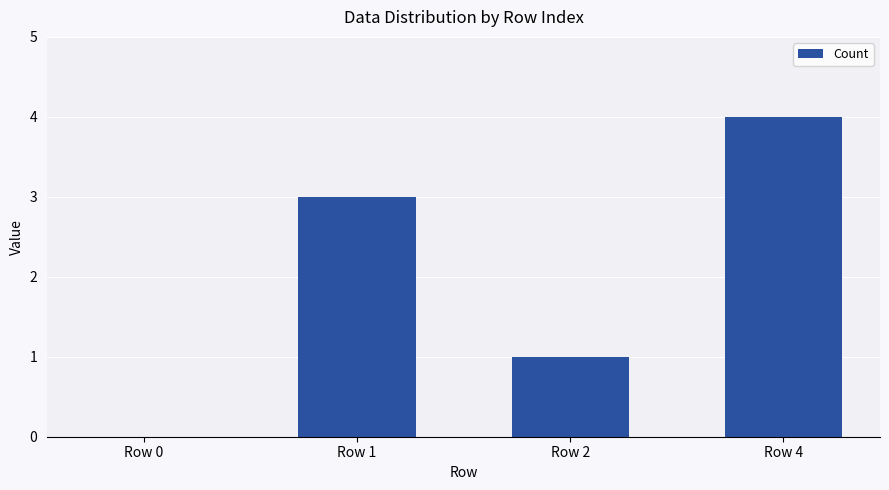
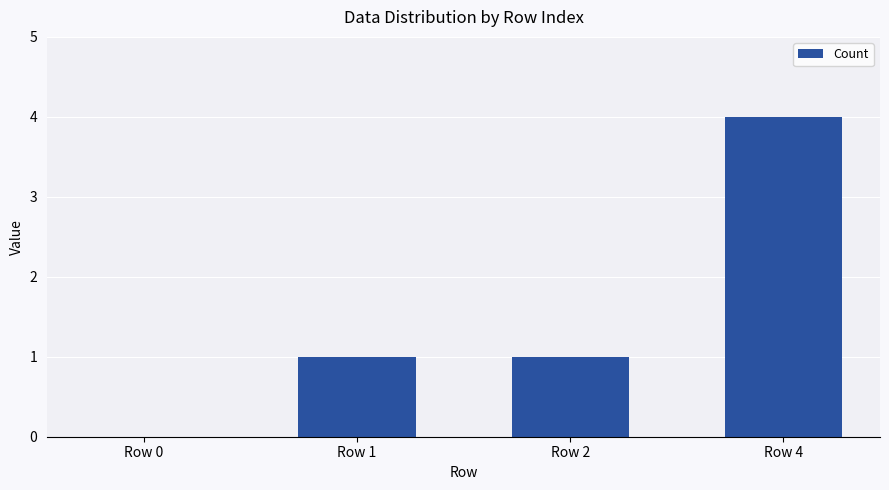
Row 1: 3 -> 1
